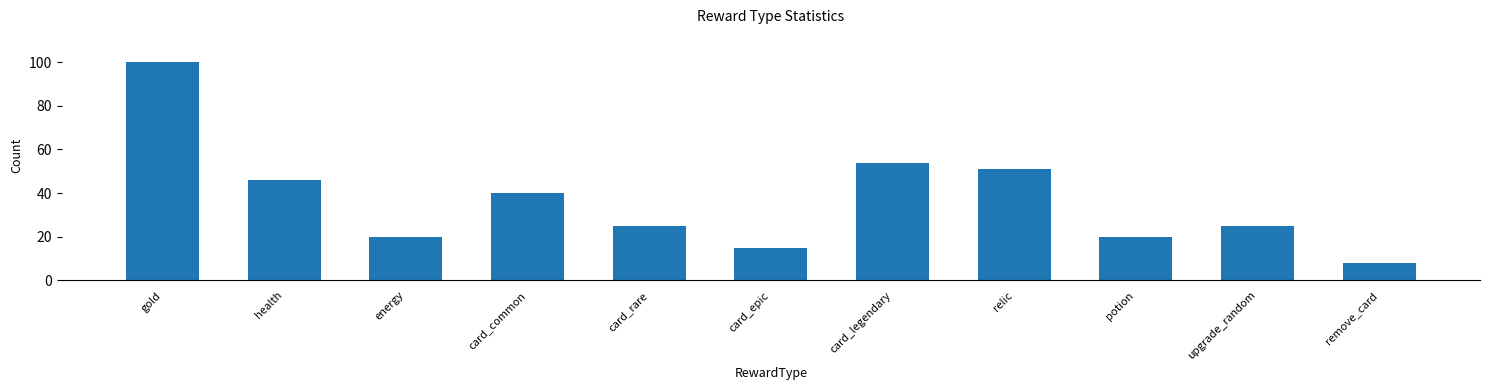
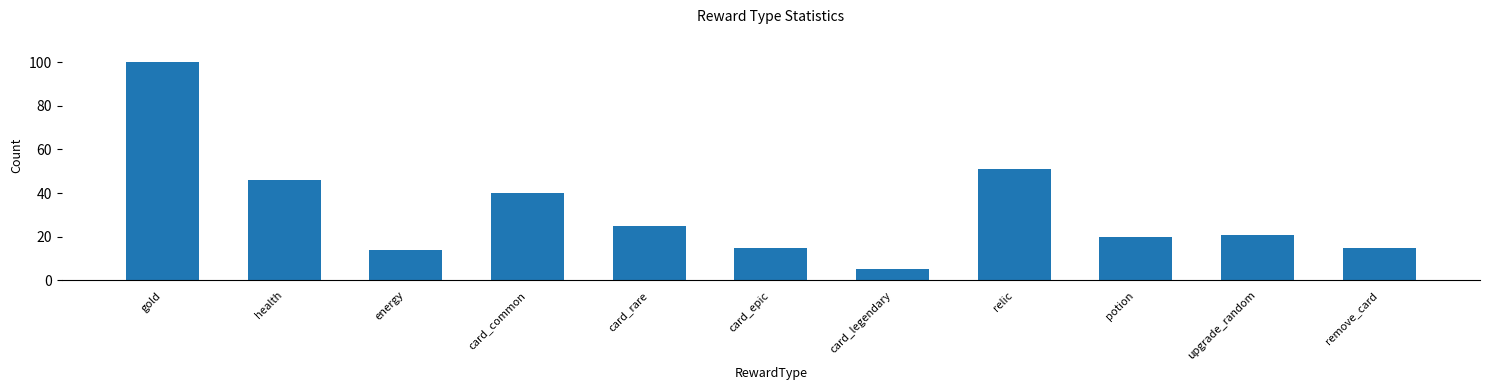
energy: 20 -> 14
card_legendary: 54 -> 5
upgrade_random: 25 -> 21
remove_card: 8 -> 15
